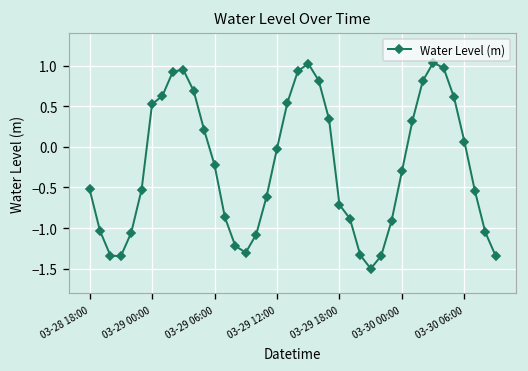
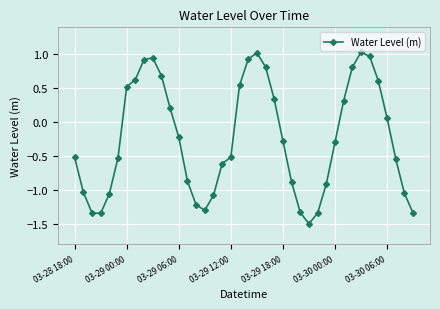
03-29 12:00: 0.0 -> -0.5
03-29 18:00: -0.7 -> -0.3
